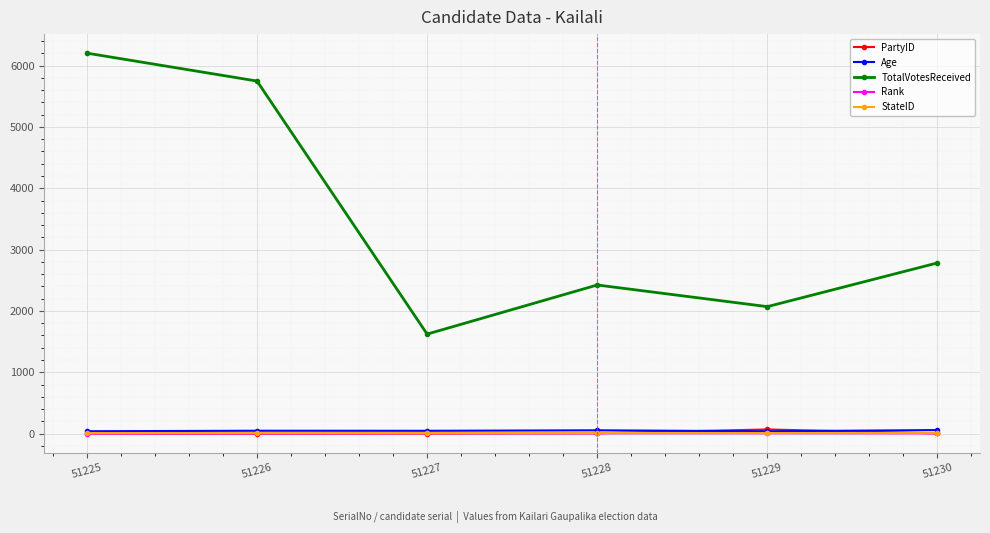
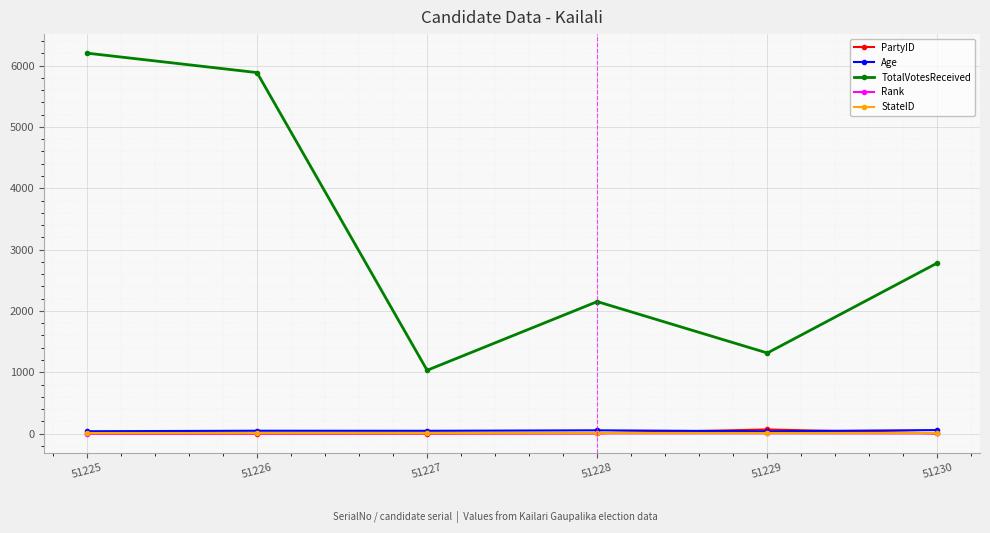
TotalVotesReceived, 51226: 5700 -> 5900
TotalVotesReceived, 51227: 1600 -> 1000
TotalVotesReceived, 51228: 2400 -> 2200
TotalVotesReceived, 51229: 2100 -> 1300
